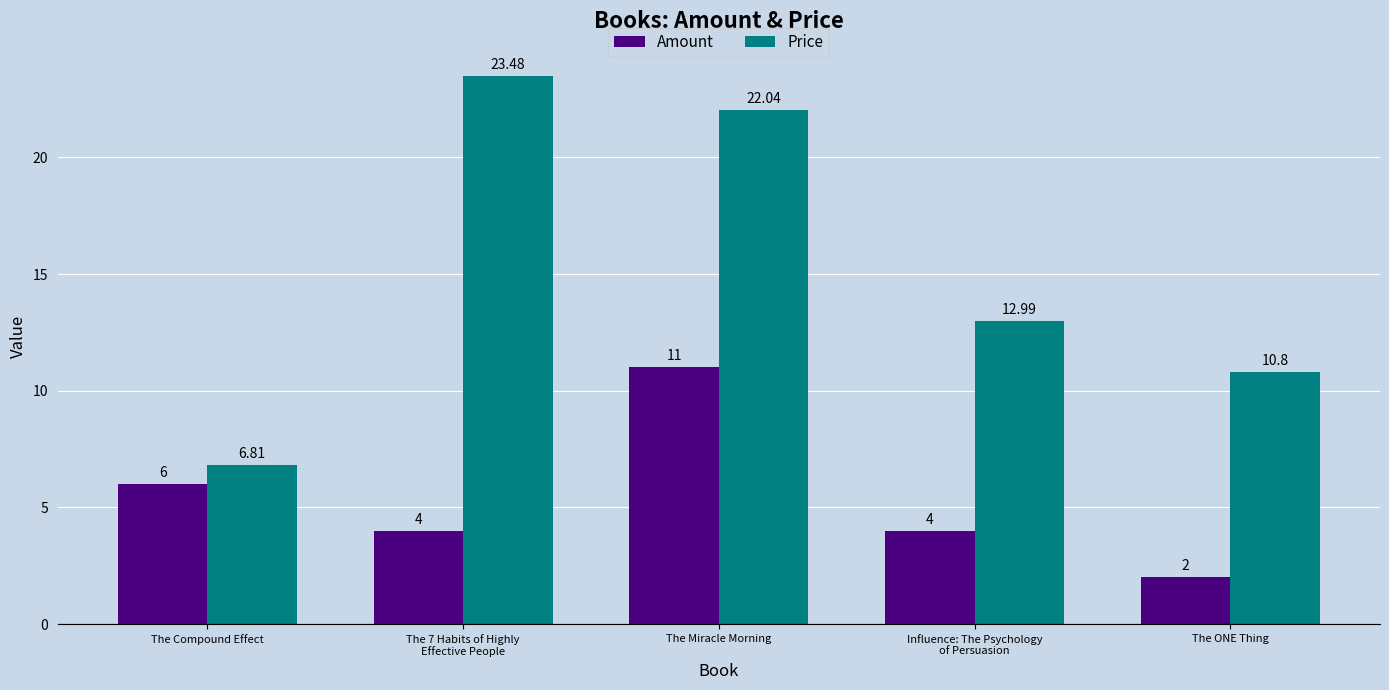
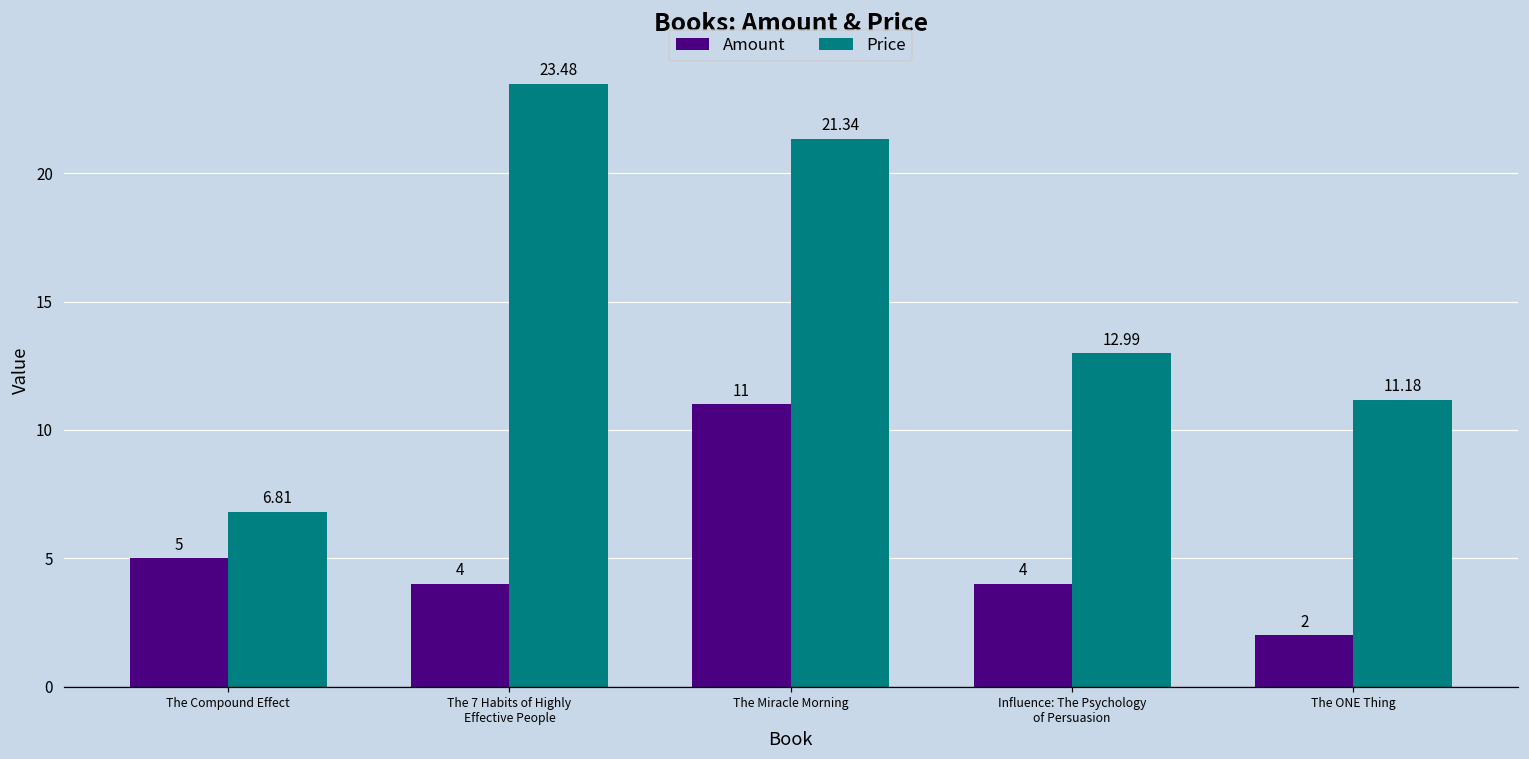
Amount, The Compound Effect: 6 -> 5
Price, The Miracle Morning: 22.04 -> 21.34
Price, The ONE Thing: 10.8 -> 11.18
